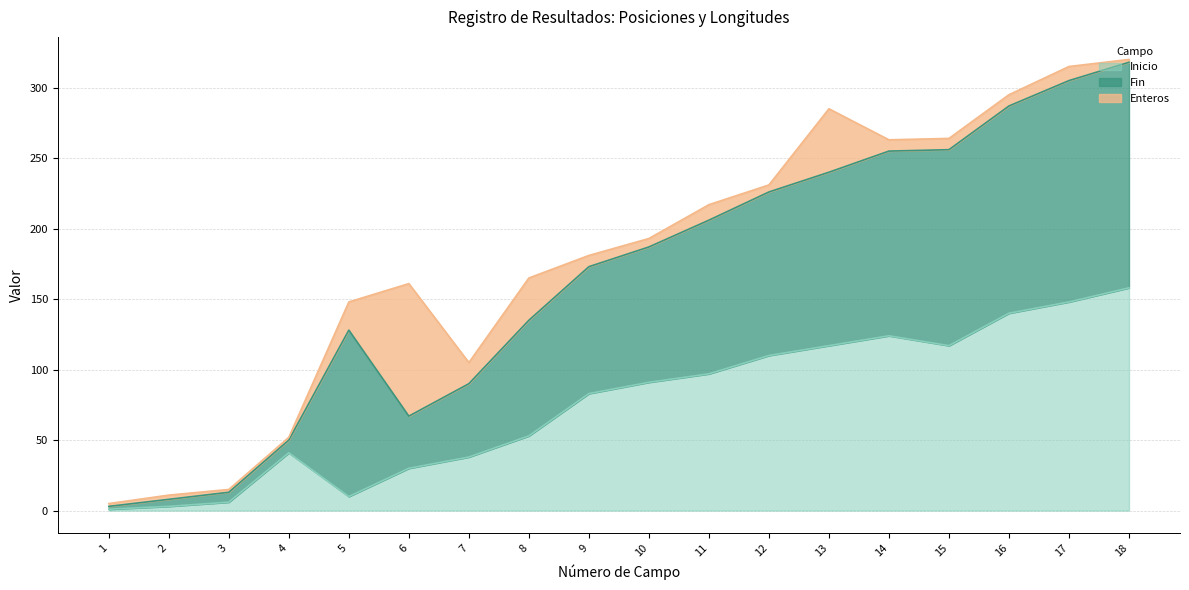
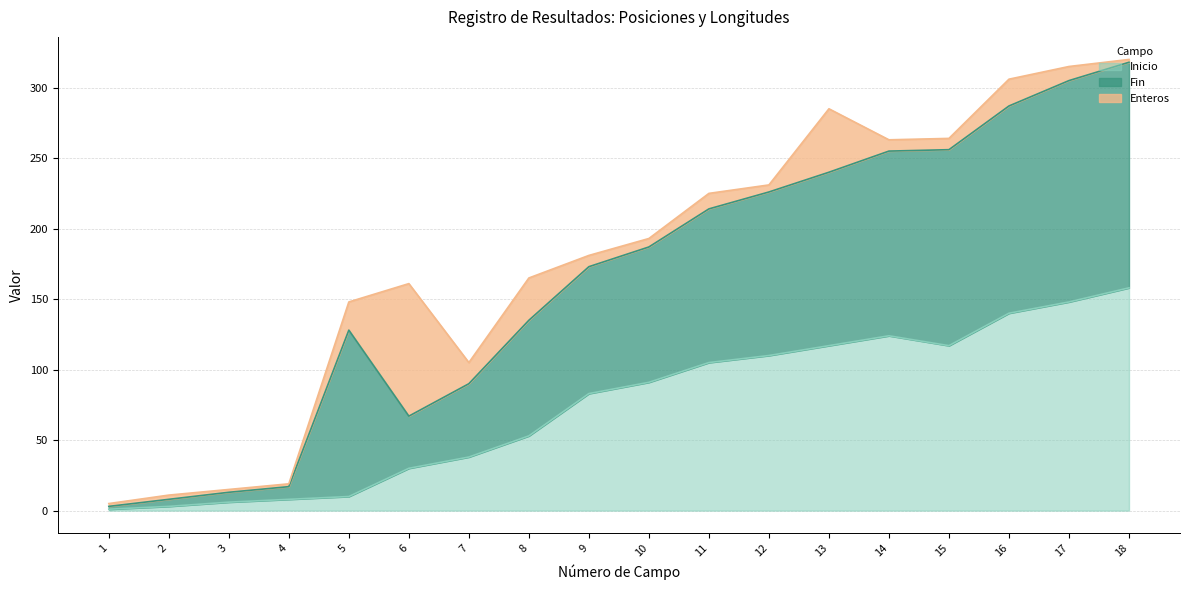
Inicio, 4: 41 -> 8
Inicio, 11: 97 -> 105
Enteros, 16: 8 -> 19
